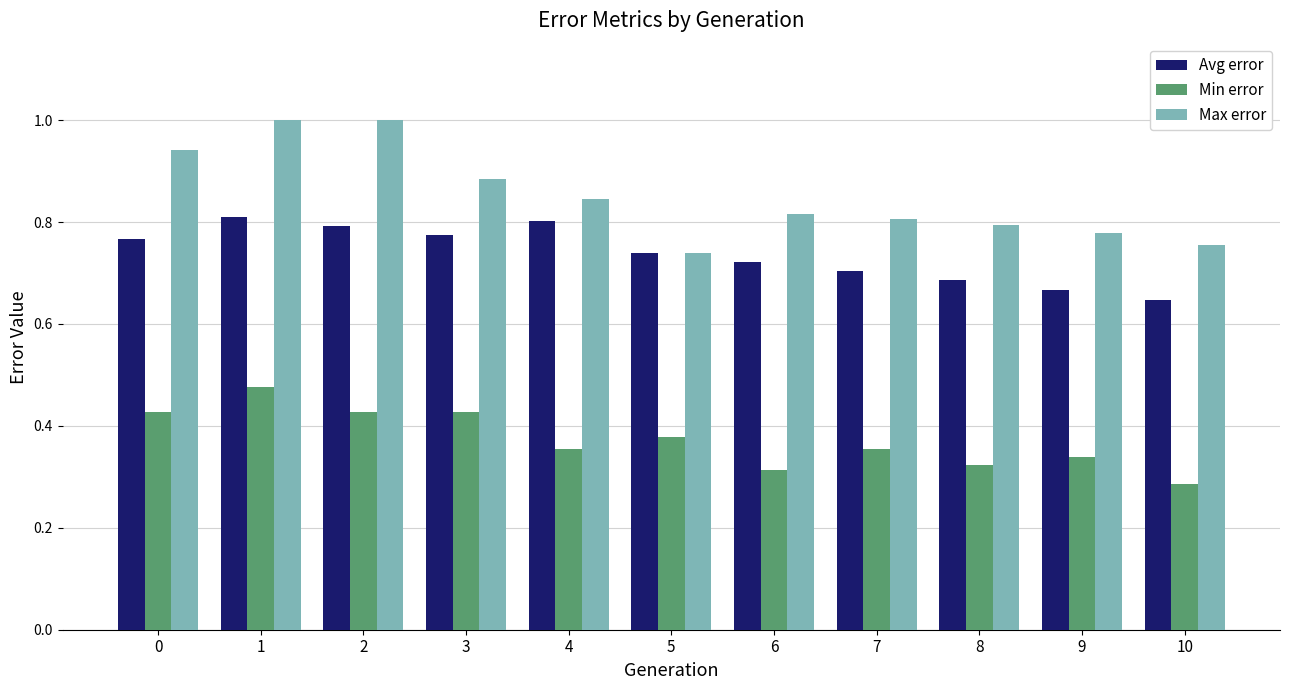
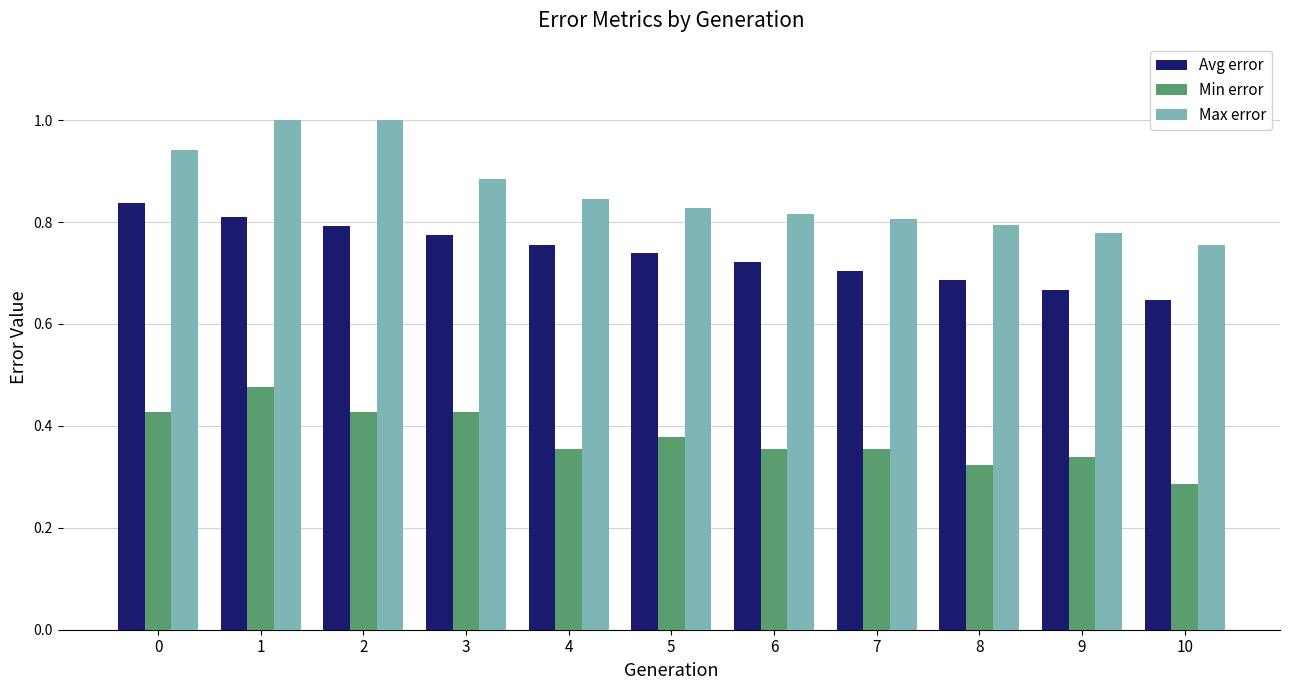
Avg error, 0: 0.77 -> 0.84
Avg error, 4: 0.80 -> 0.76
Max error, 5: 0.74 -> 0.83
Min error, 6: 0.31 -> 0.35
